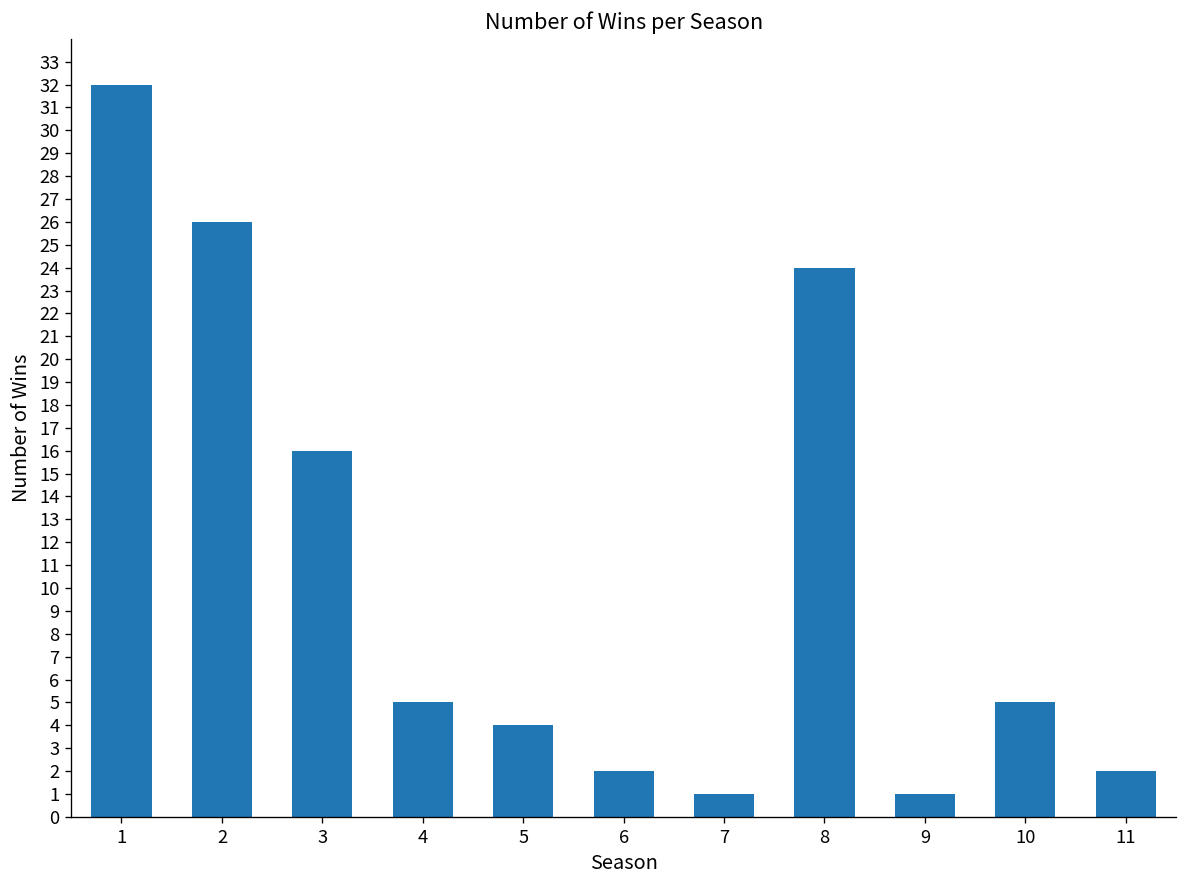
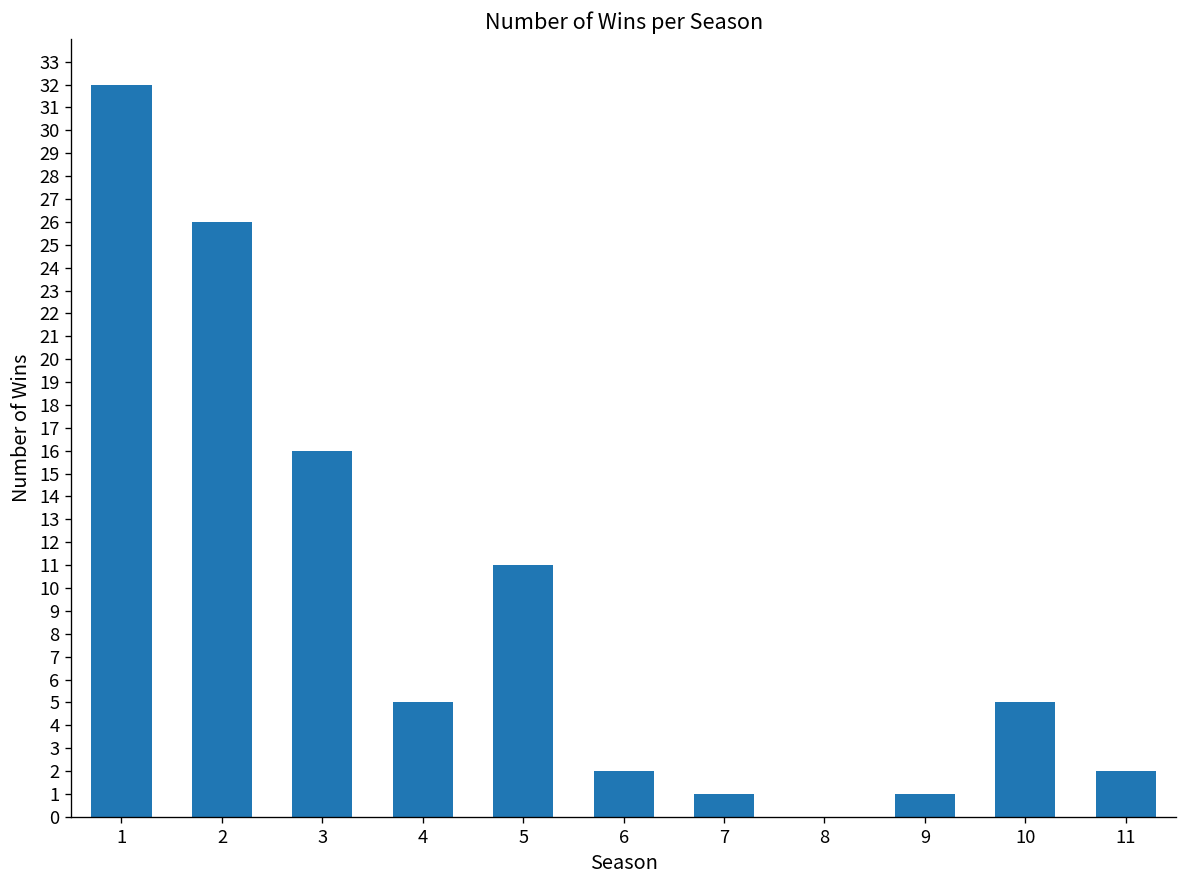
5: 4 -> 11
8: 24 -> 0
